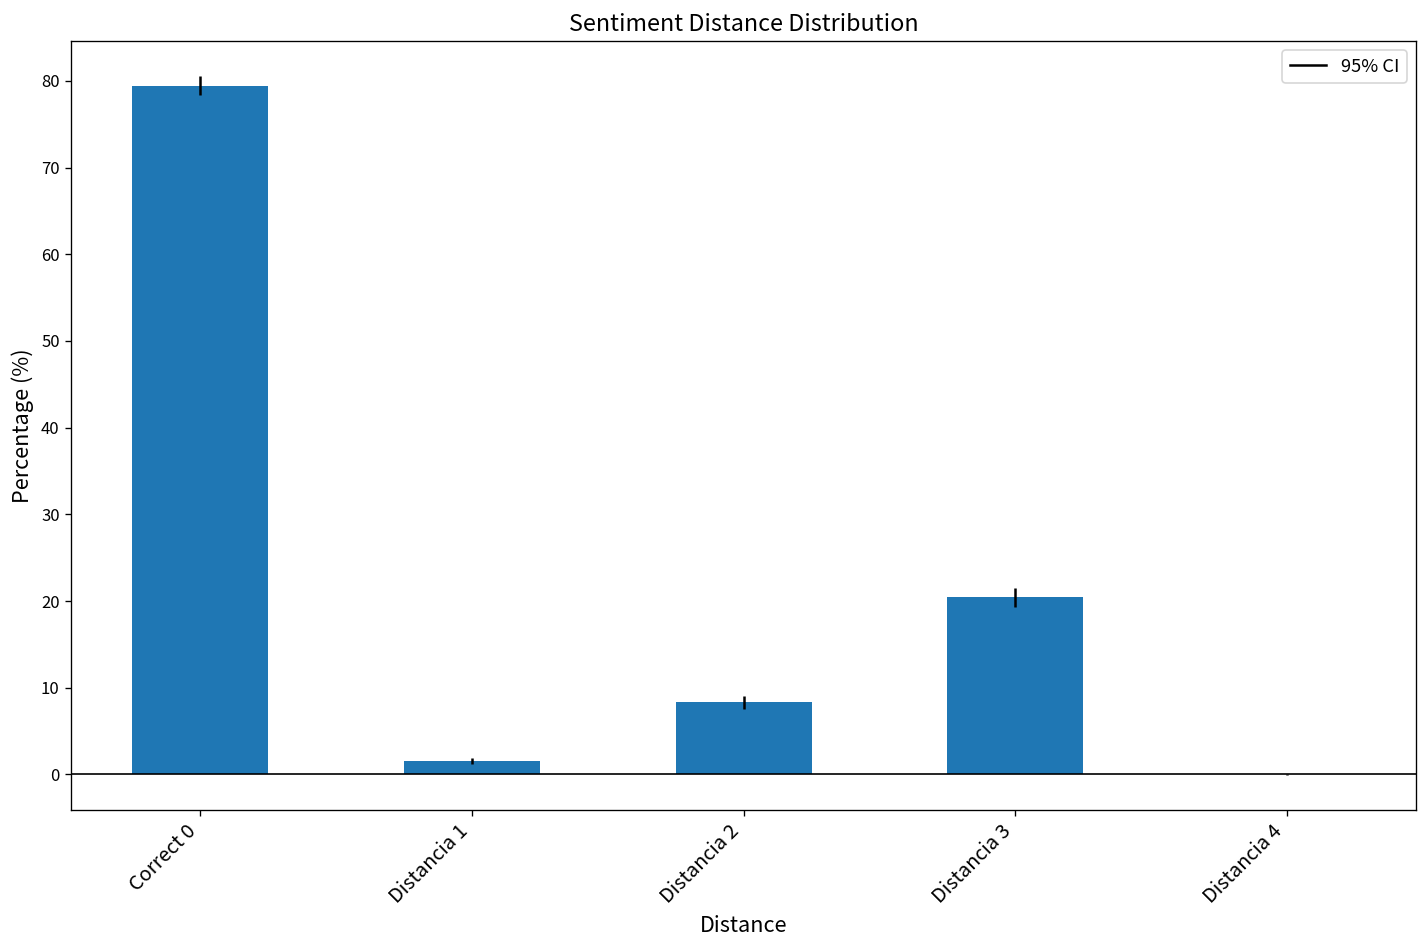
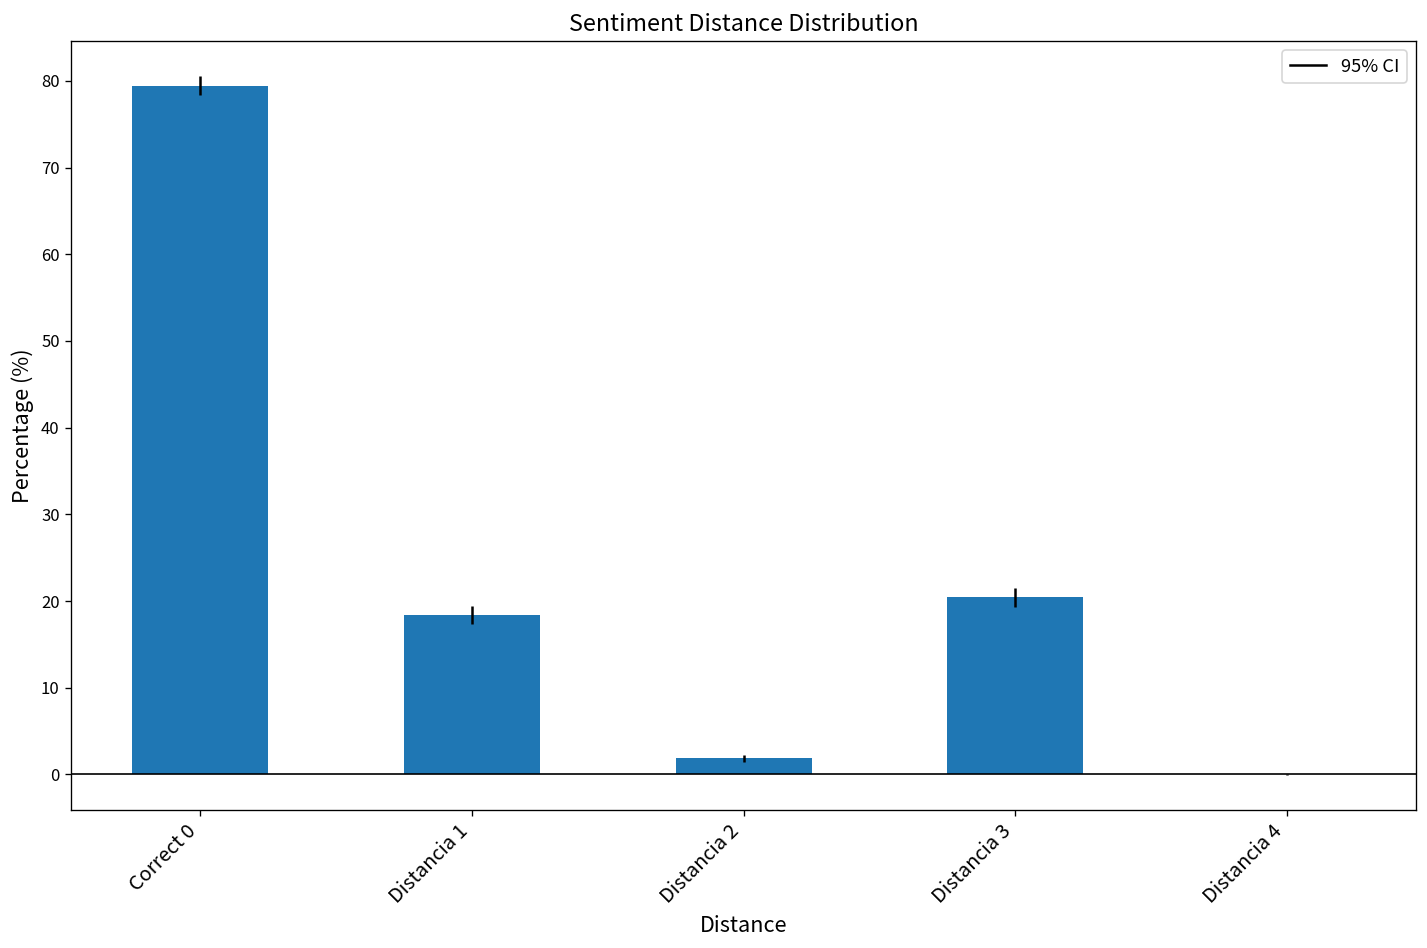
Distancia 1: 2 -> 18
Distancia 2: 8 -> 2
